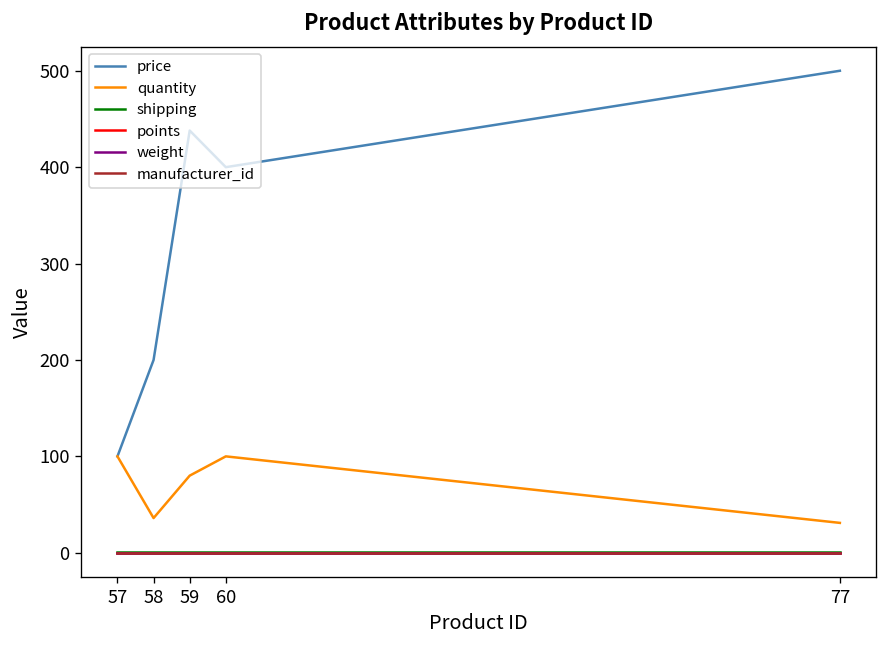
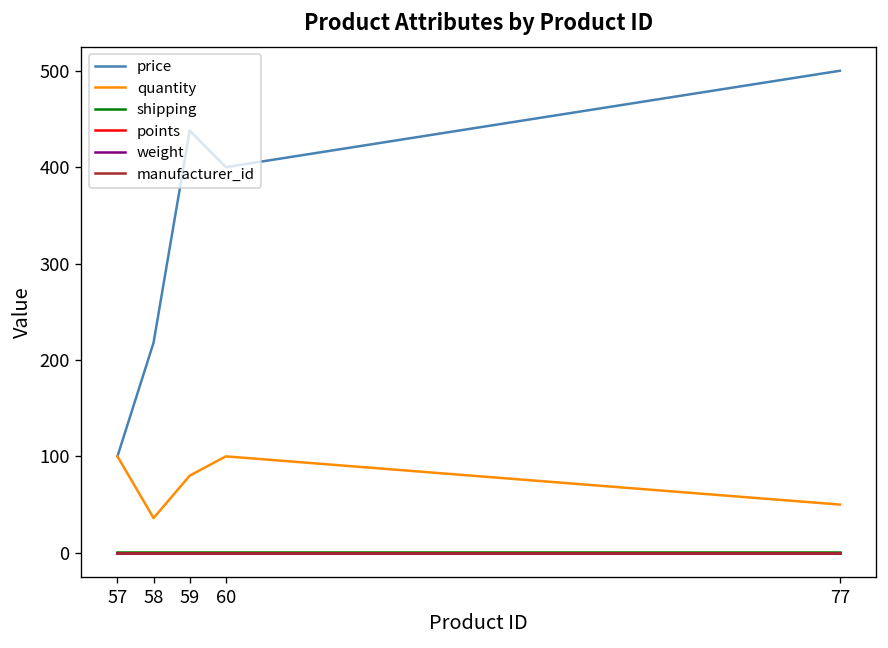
price, 58: 200 -> 220
quantity, 77: 30 -> 50
